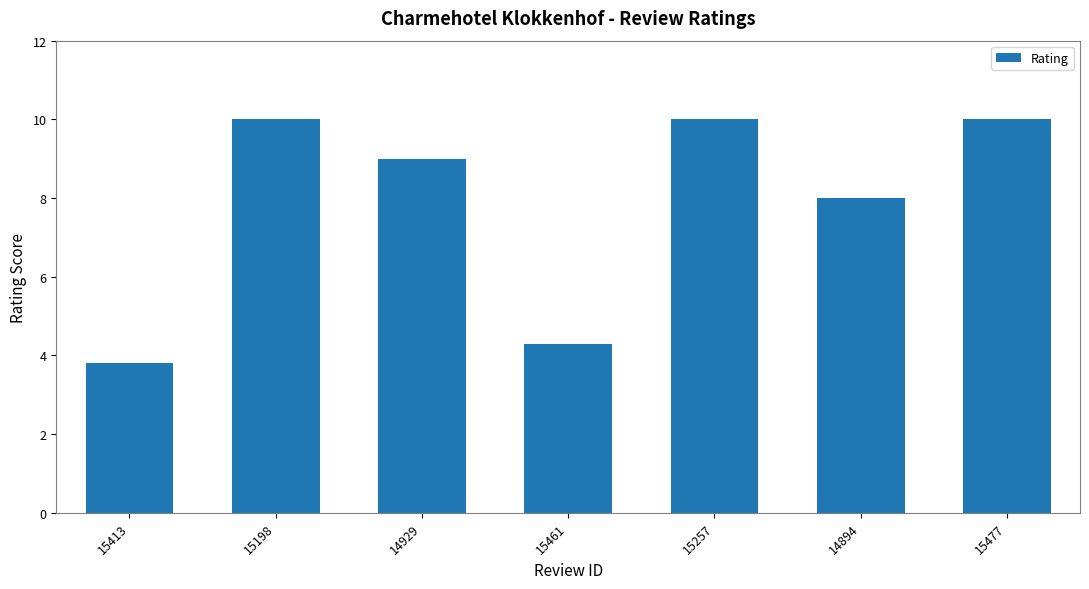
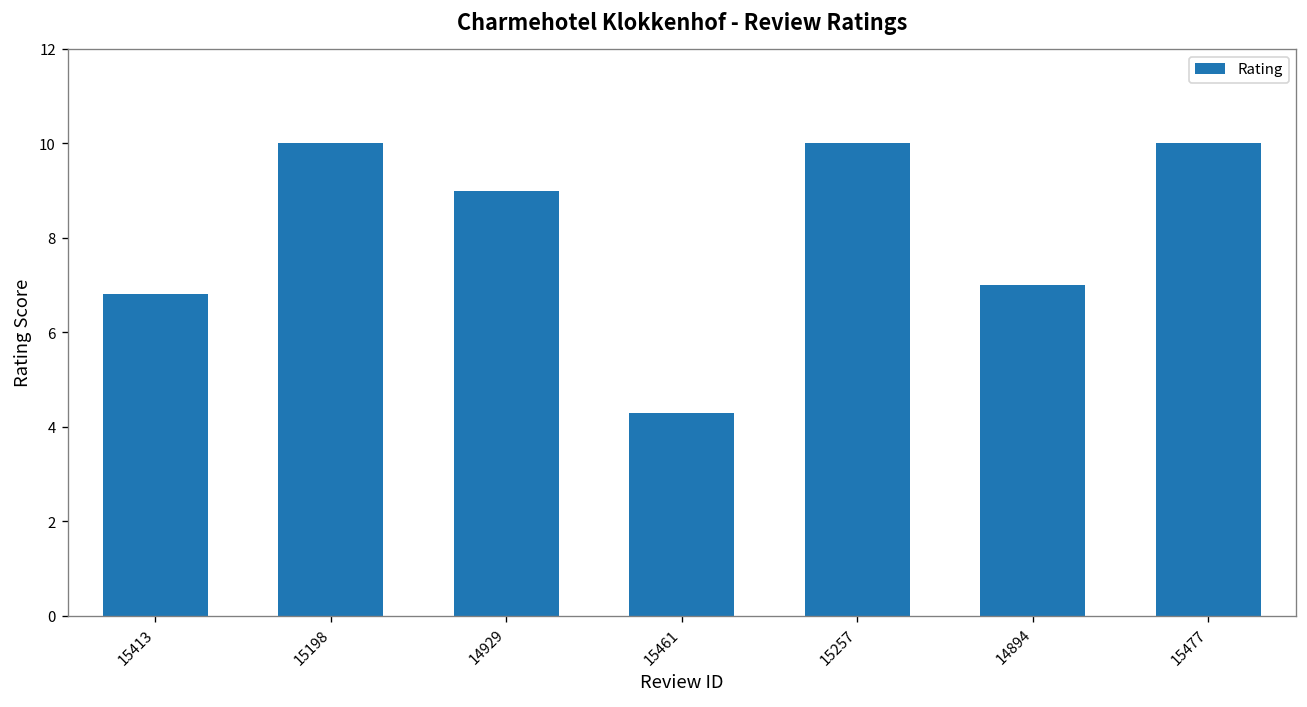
15413: 3.8 -> 6.8
14894: 8 -> 7
